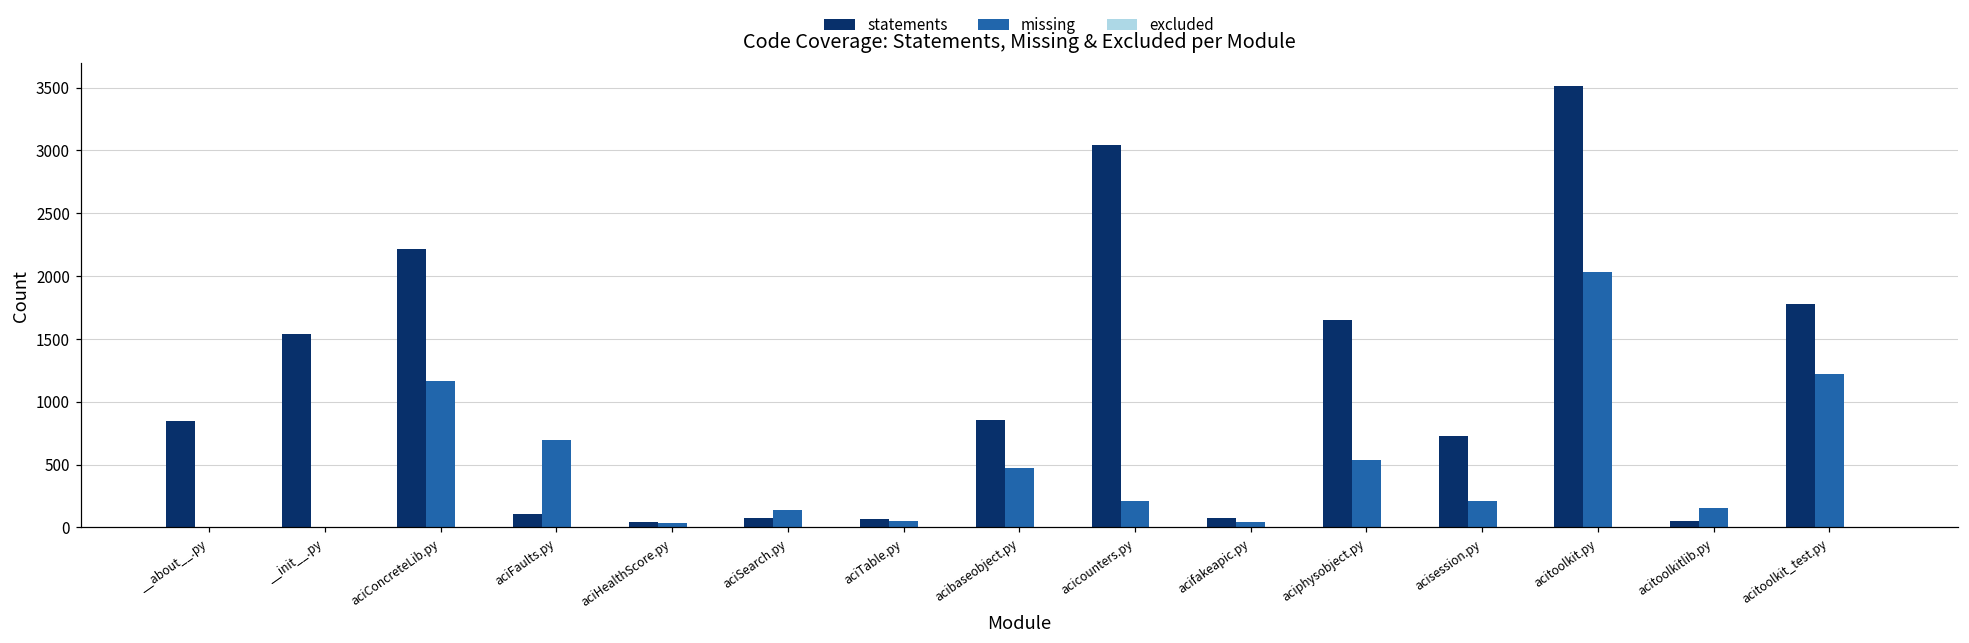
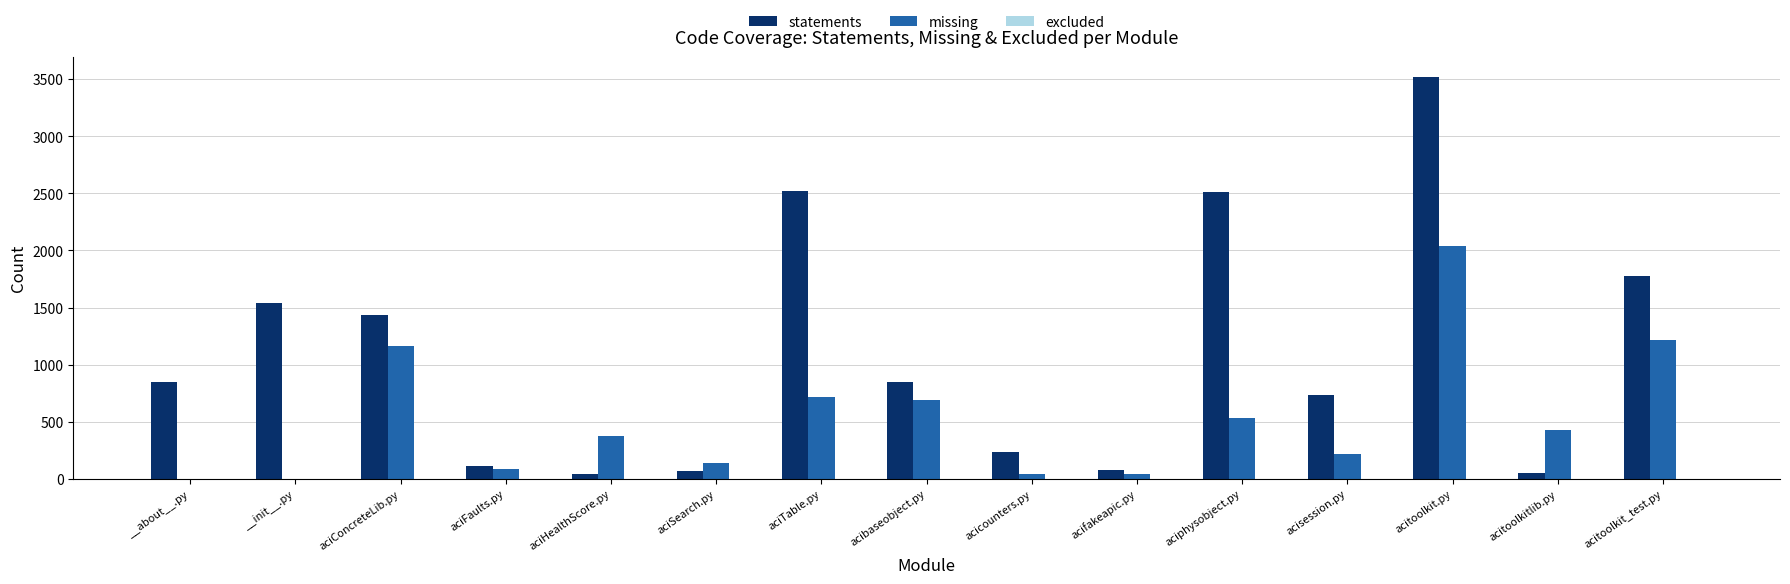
statements, aciConcreteLib.py: 2220 -> 1440
missing, aciFaults.py: 700 -> 90
missing, aciHealthScore.py: 30 -> 370
statements, aciTable.py: 60 -> 2520
missing, aciTable.py: 50 -> 720
missing, acibaseobject.py: 470 -> 690
statements, acicounters.py: 3050 -> 240
missing, acicounters.py: 210 -> 40
statements, aciphysobject.py: 1650 -> 2510
missing, acitoolkitlib.py: 150 -> 430
